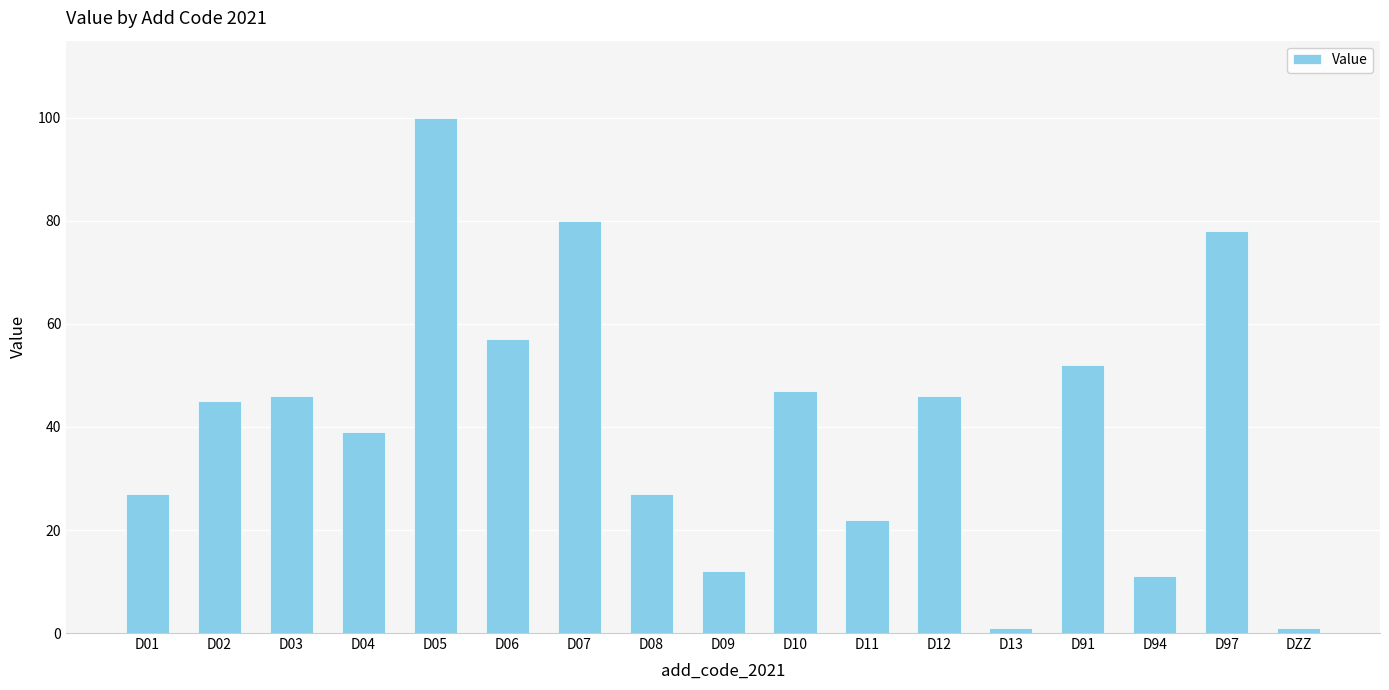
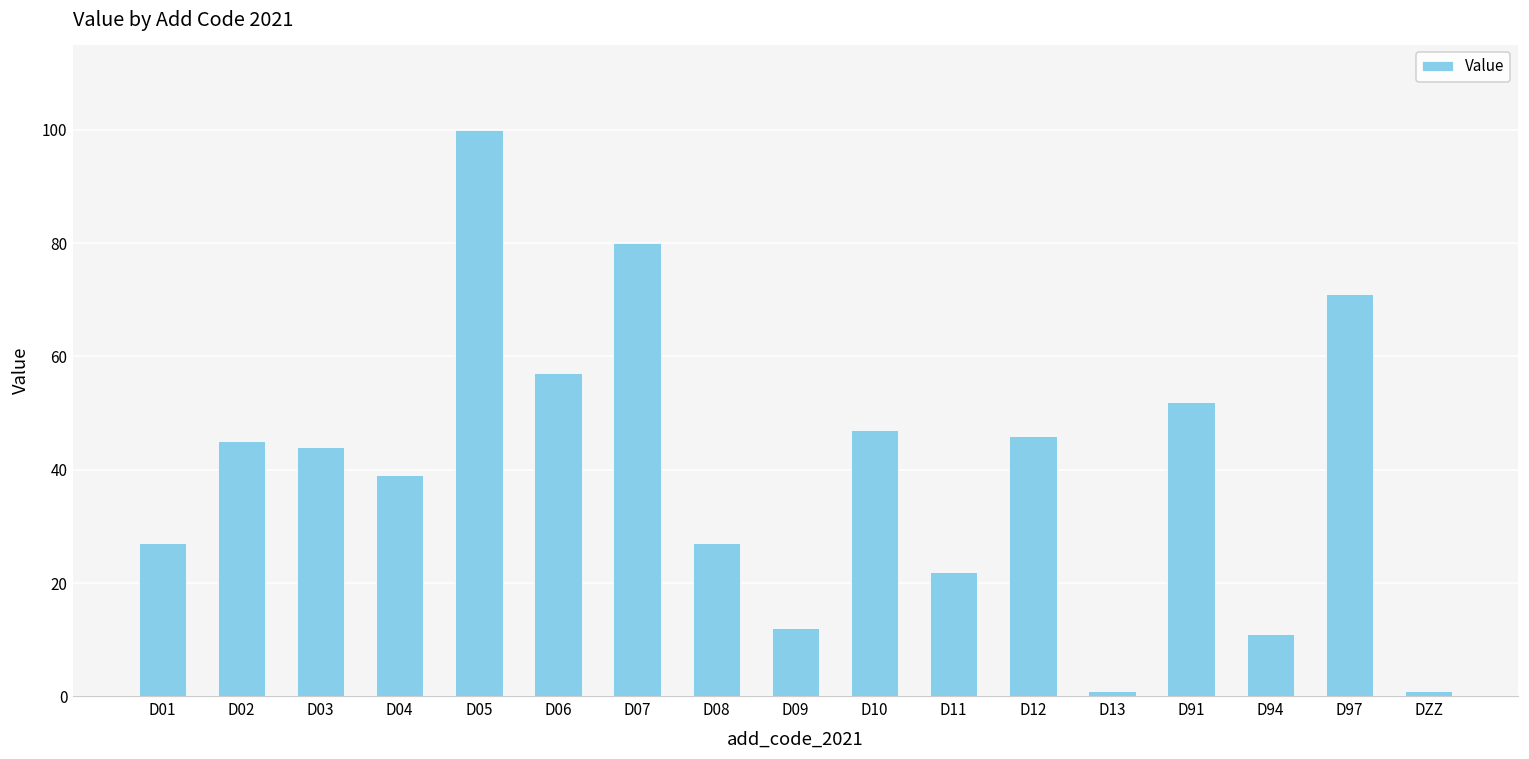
D03: 46 -> 44
D97: 78 -> 71
